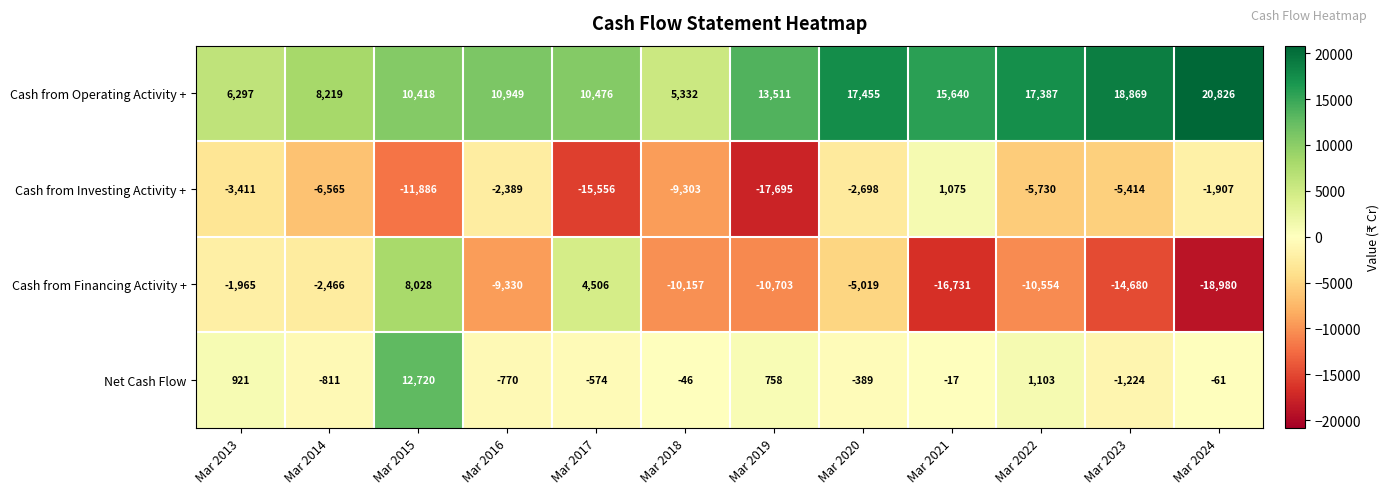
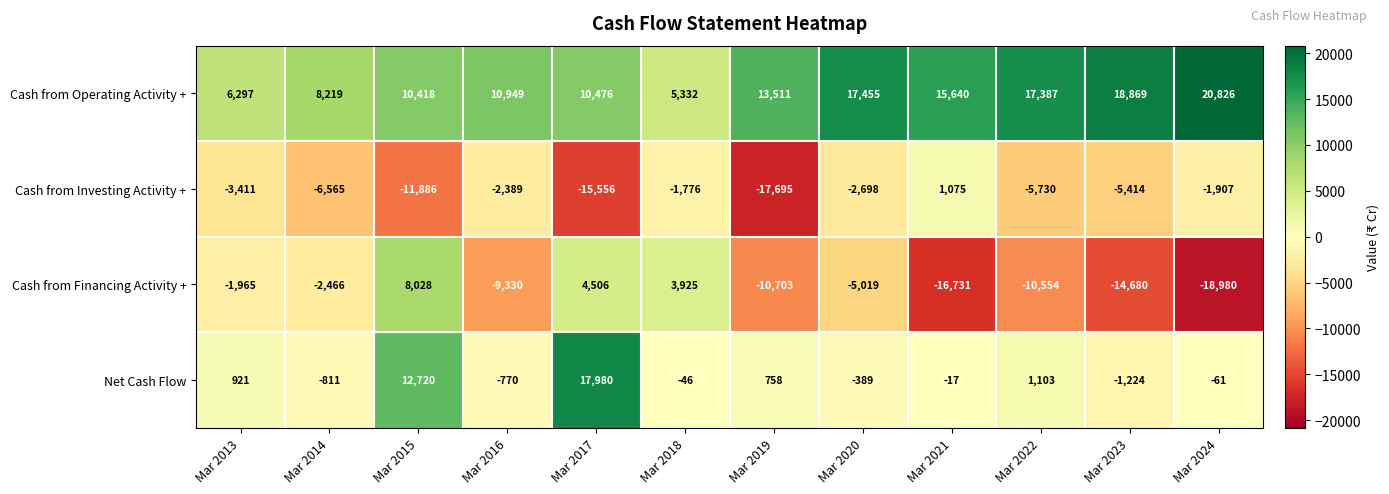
Cash from Investing Activity +, Mar 2018: -9,303 -> -1,776
Cash from Financing Activity +, Mar 2018: -10,157 -> 3,925
Net Cash Flow, Mar 2017: -574 -> 17,980
